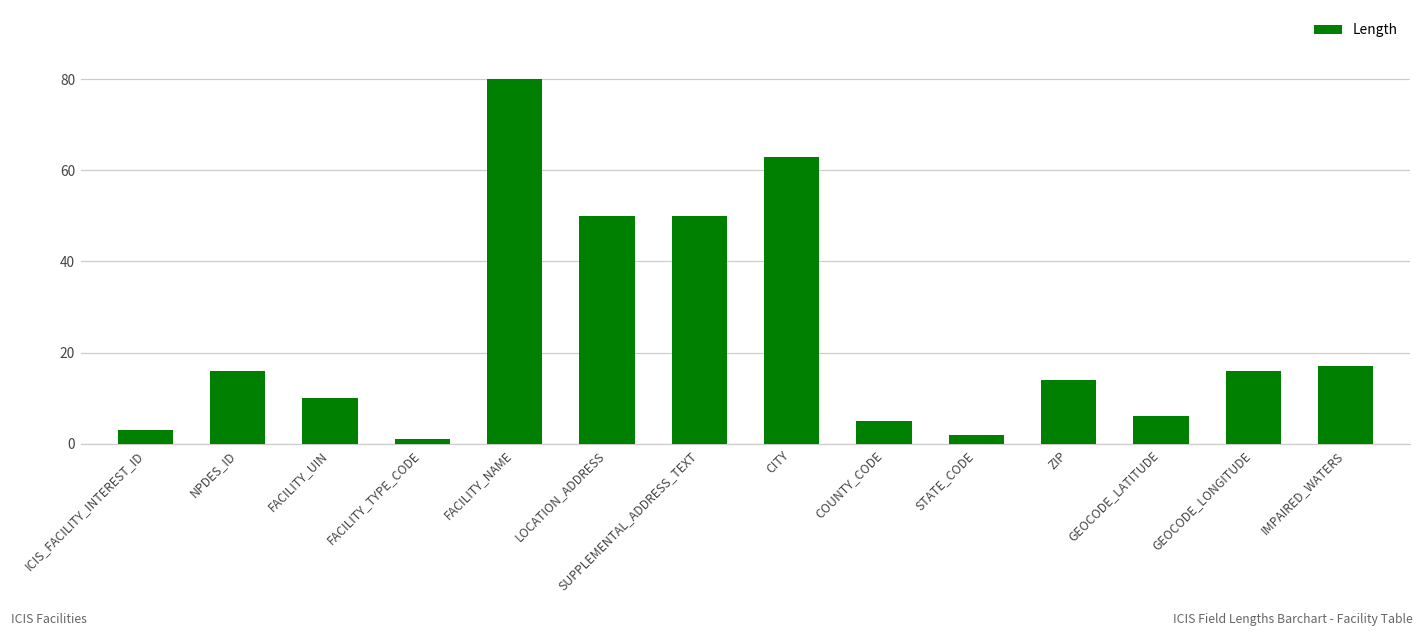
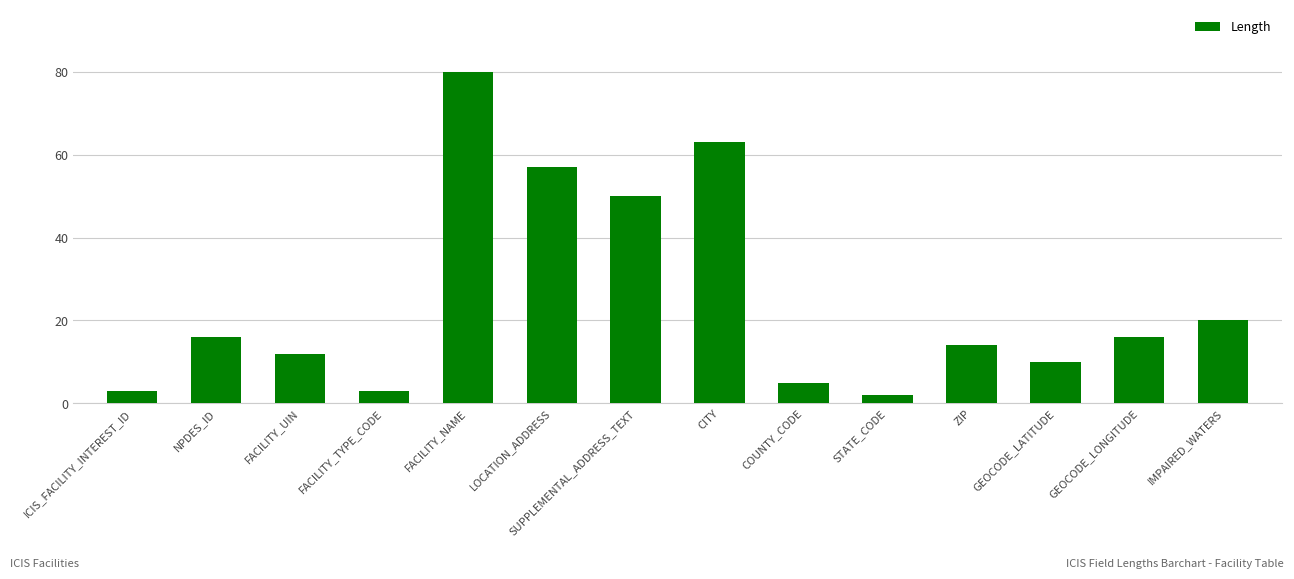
FACILITY_UIN: 10 -> 12
FACILITY_TYPE_CODE: 1 -> 3
LOCATION_ADDRESS: 50 -> 57
GEOCODE_LATITUDE: 6 -> 10
IMPAIRED_WATERS: 17 -> 20
